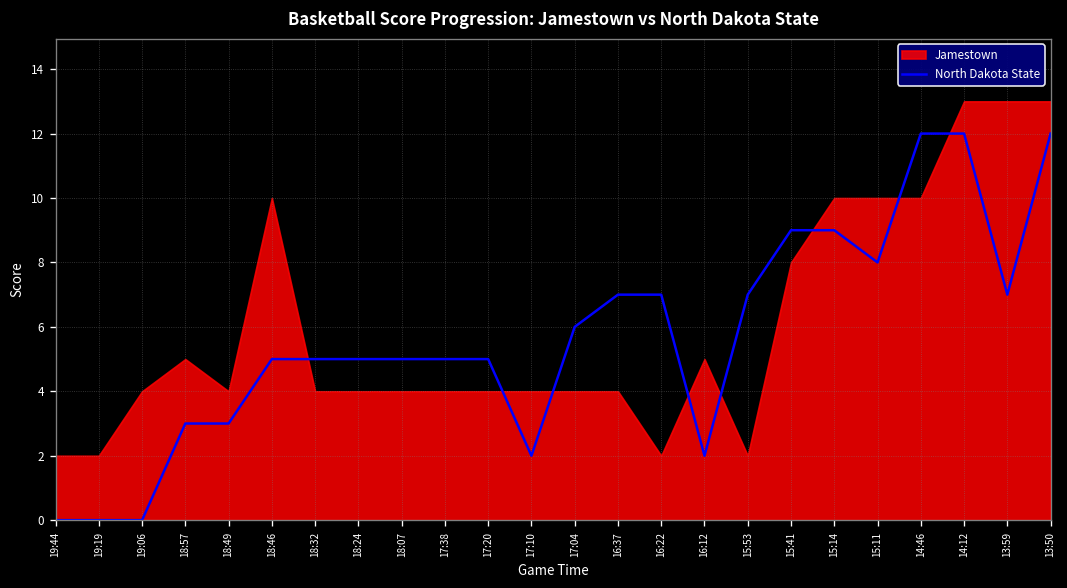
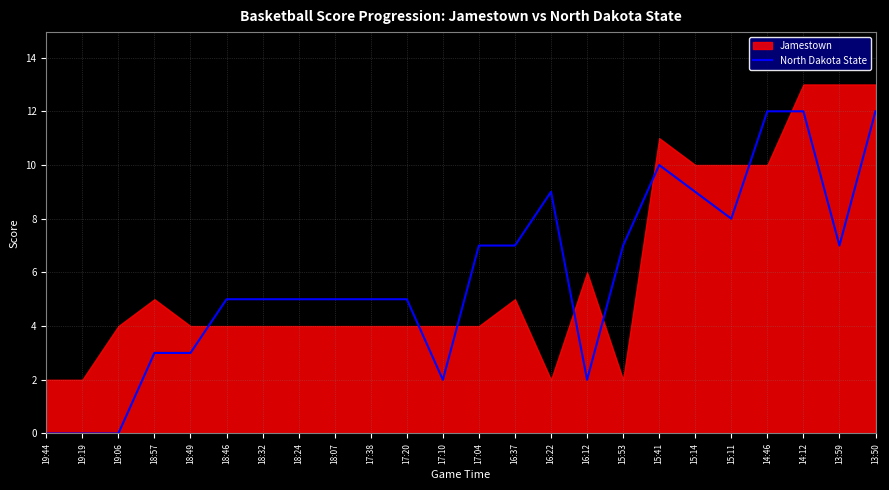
Jamestown, 18:46: 10 -> 4
North Dakota State, 17:04: 6 -> 7
Jamestown, 16:37: 4 -> 5
North Dakota State, 16:22: 7 -> 9
Jamestown, 16:12: 5 -> 6
North Dakota State, 15:41: 9 -> 10
Jamestown, 15:41: 8 -> 11
